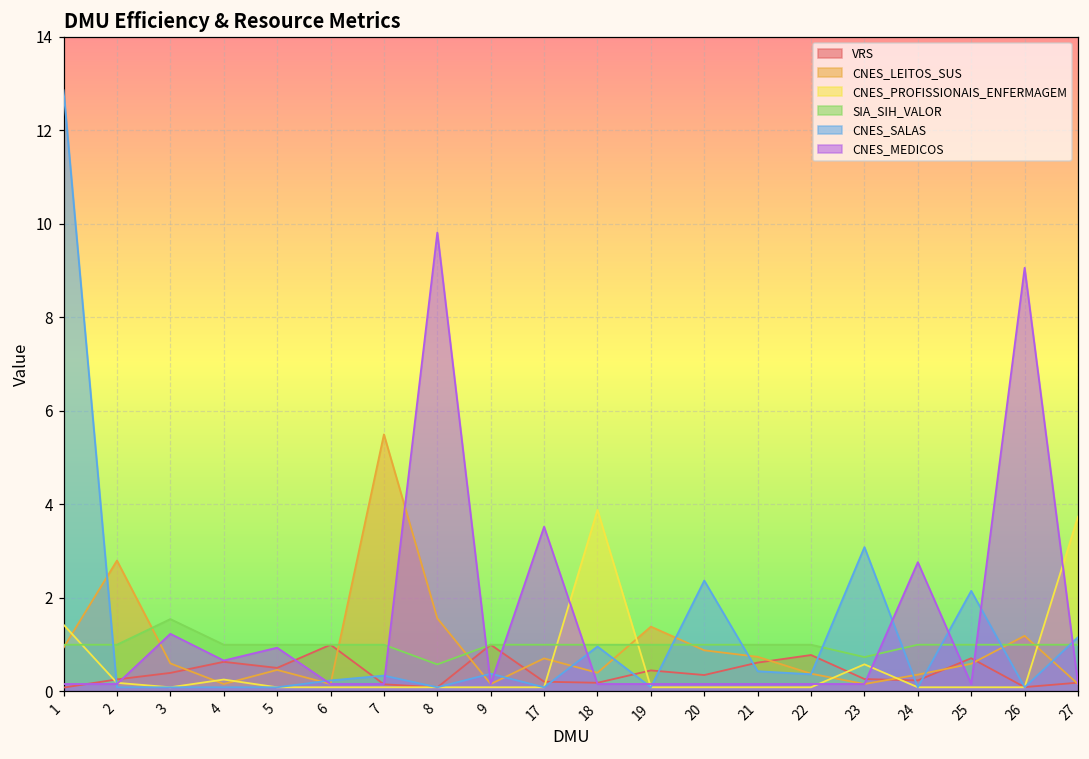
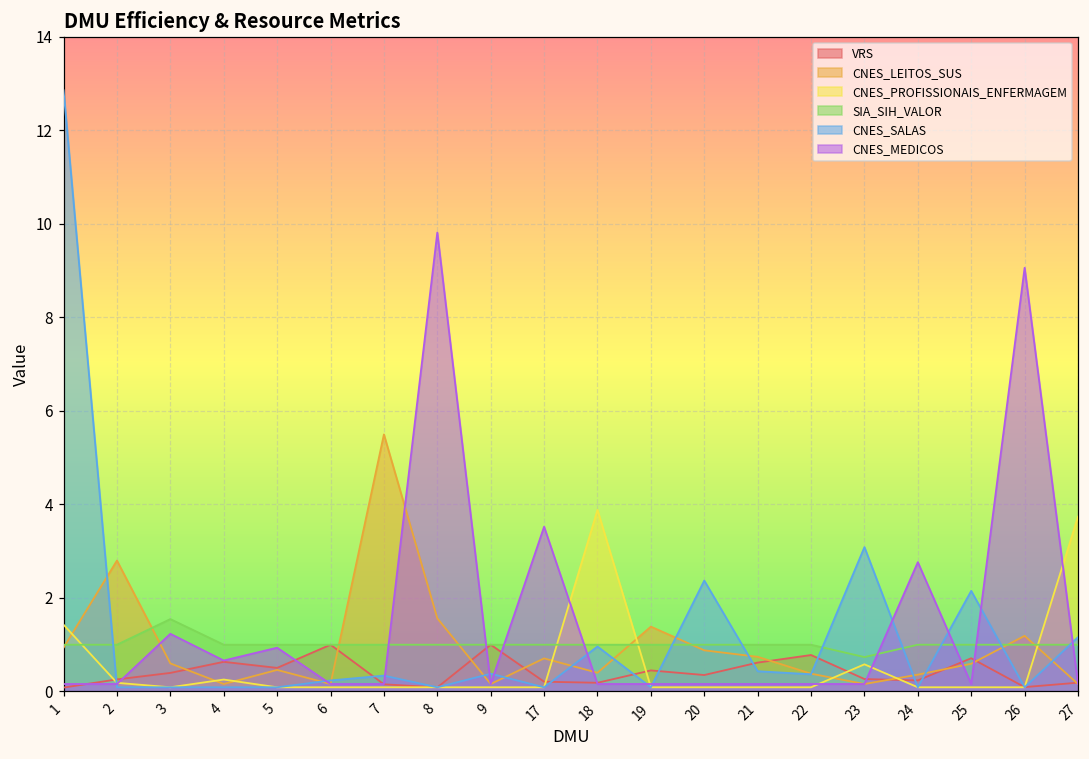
SIA_SIH_VALOR, 8: 0.6 -> 1.0
